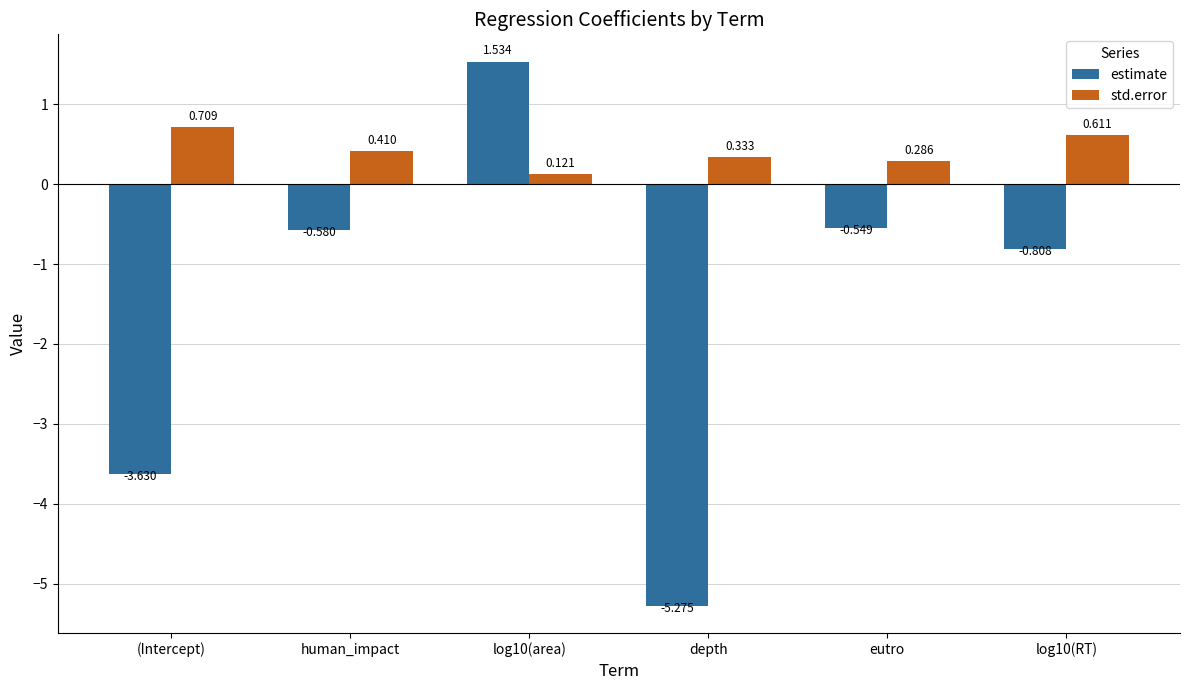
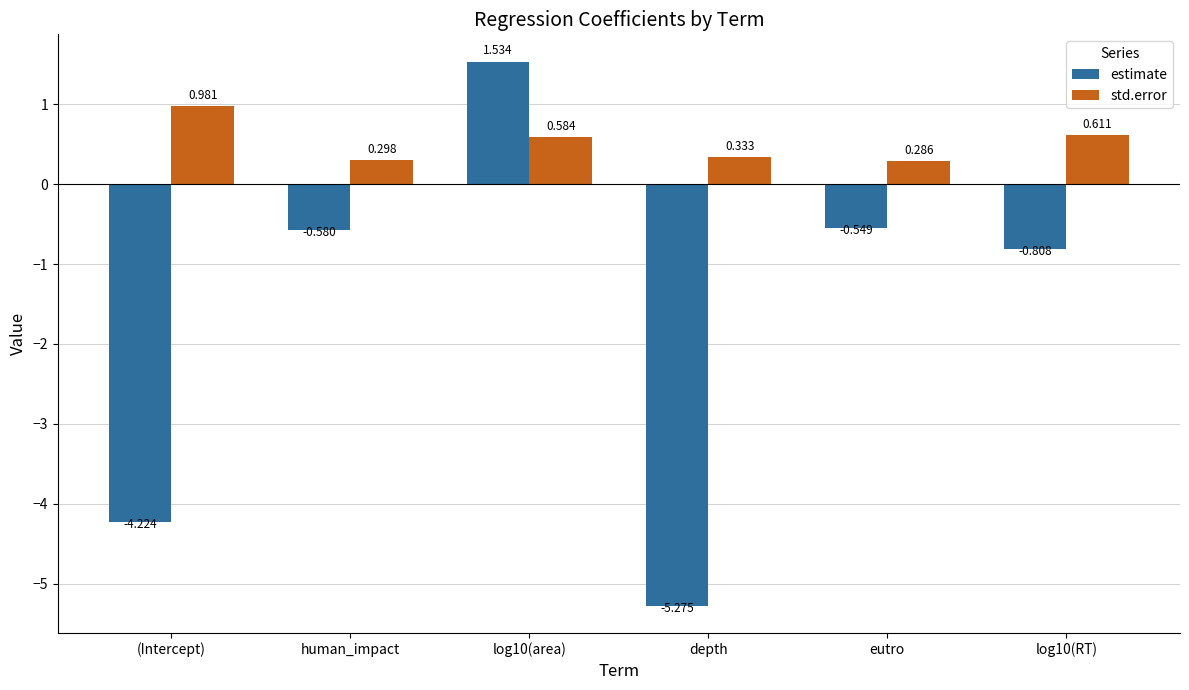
estimate, (Intercept): -3.630 -> -4.224
std.error, (Intercept): 0.709 -> 0.981
std.error, human_impact: 0.410 -> 0.298
std.error, log10(area): 0.121 -> 0.584
